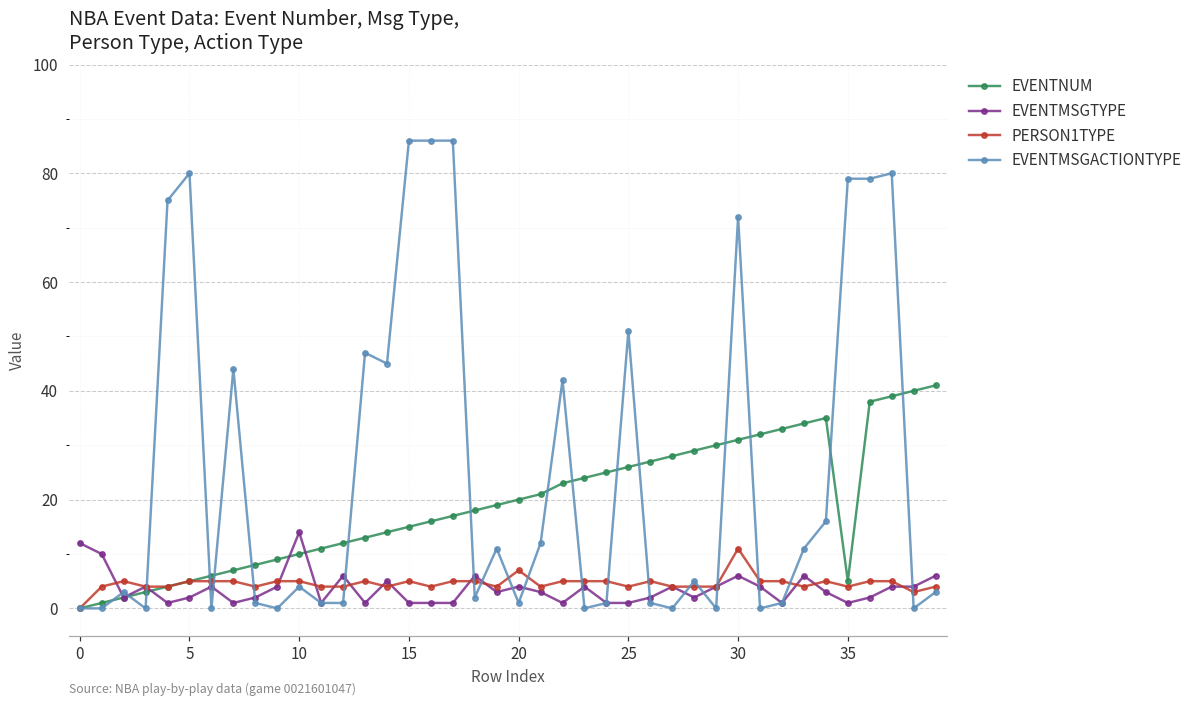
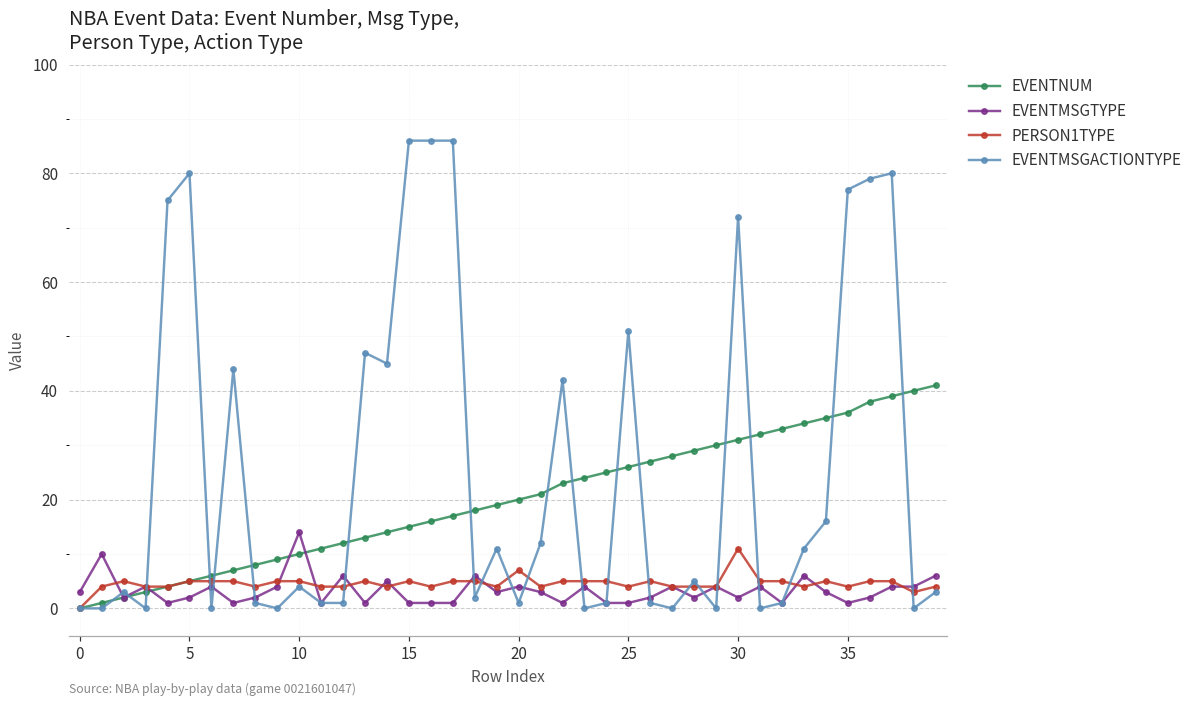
EVENTMSGTYPE, 0: 12 -> 3
EVENTMSGTYPE, 30: 6 -> 2
EVENTNUM, 35: 5 -> 36
EVENTMSGACTIONTYPE, 35: 79 -> 77
